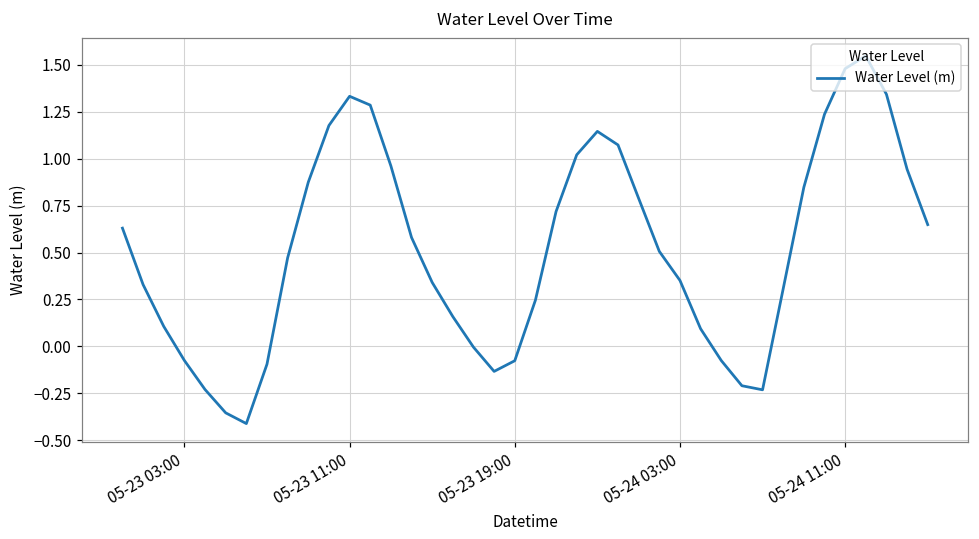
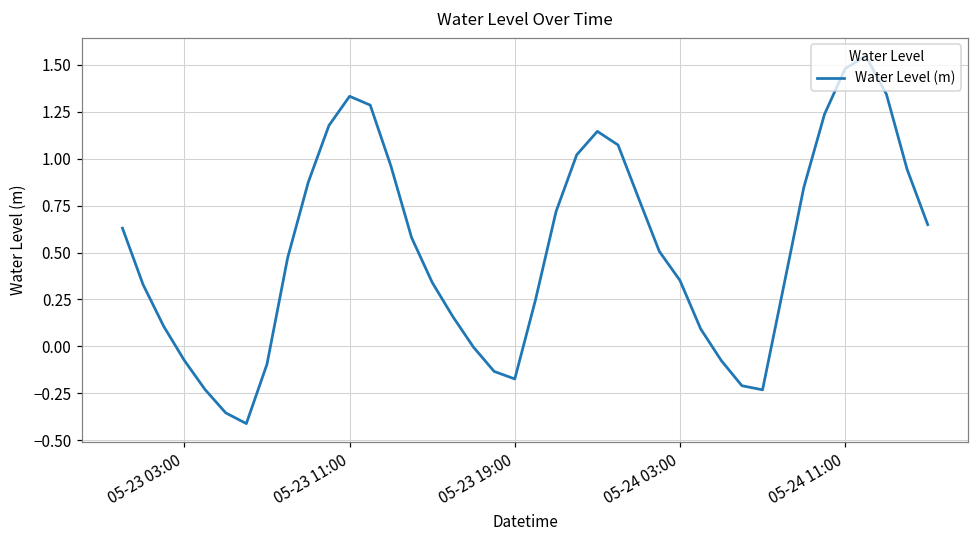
05-23 19:00: -0.08 -> -0.17
